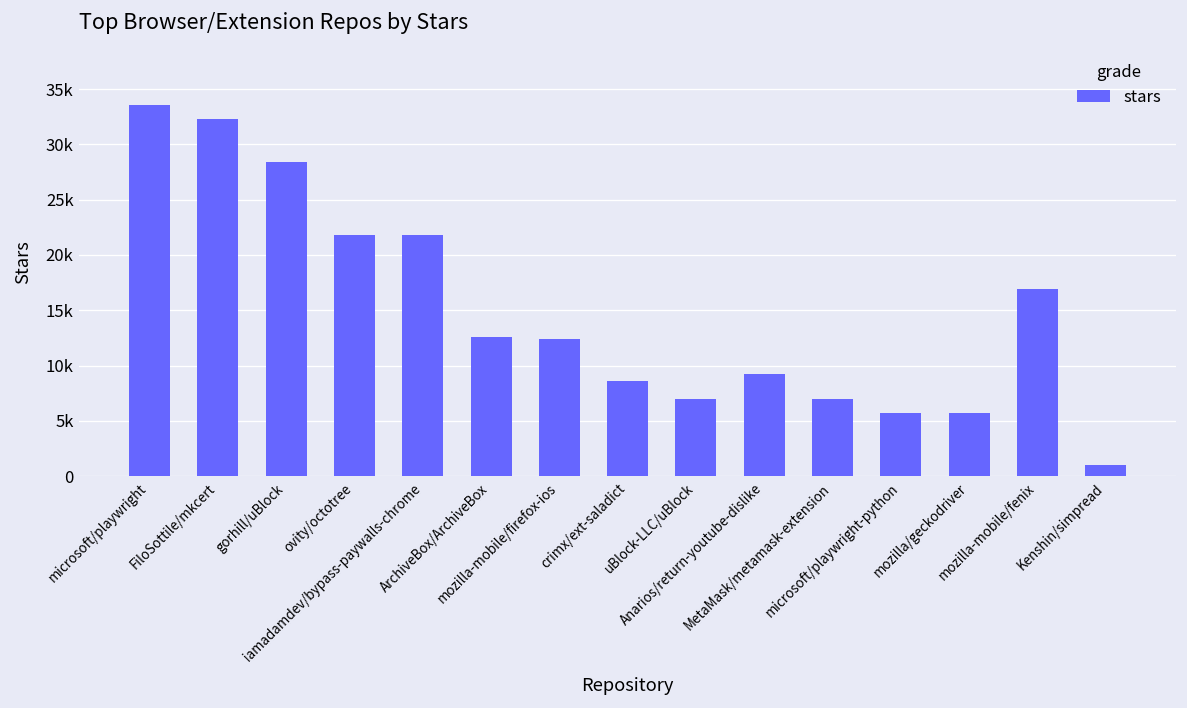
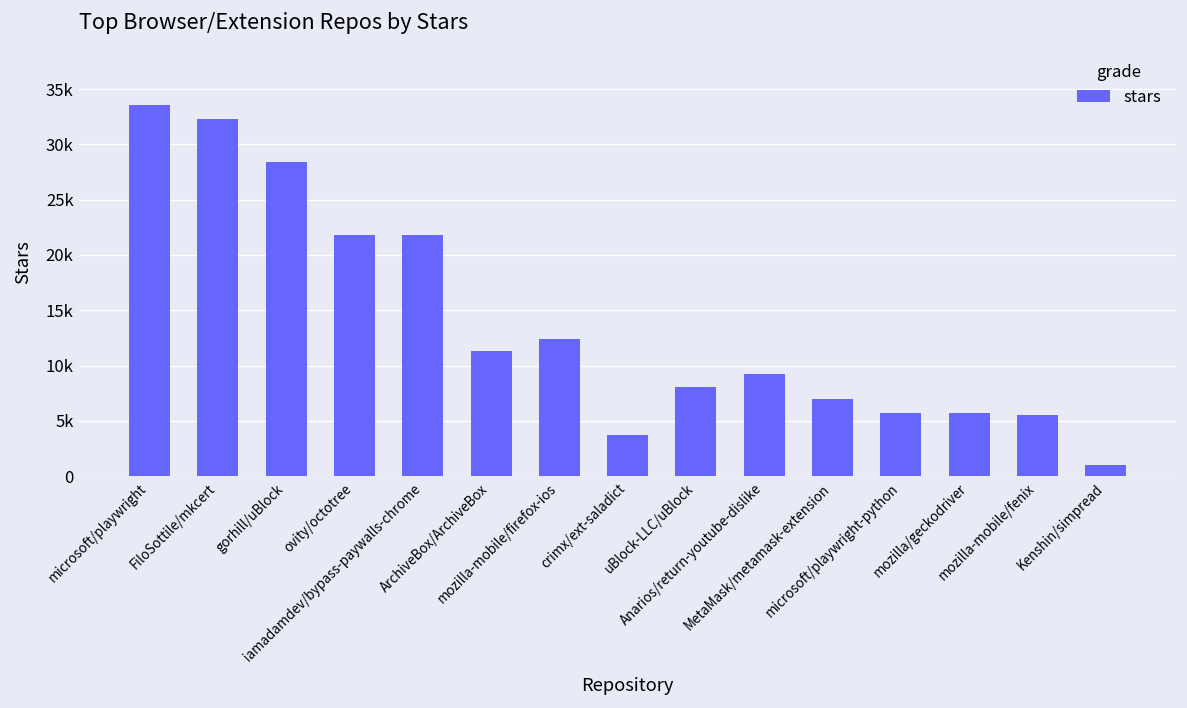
ArchiveBox/ArchiveBox: 13000 -> 11000
crimx/ext-saladict: 9000 -> 4000
uBlock-LLC/uBlock: 7000 -> 8000
mozilla-mobile/fenix: 17000 -> 6000
